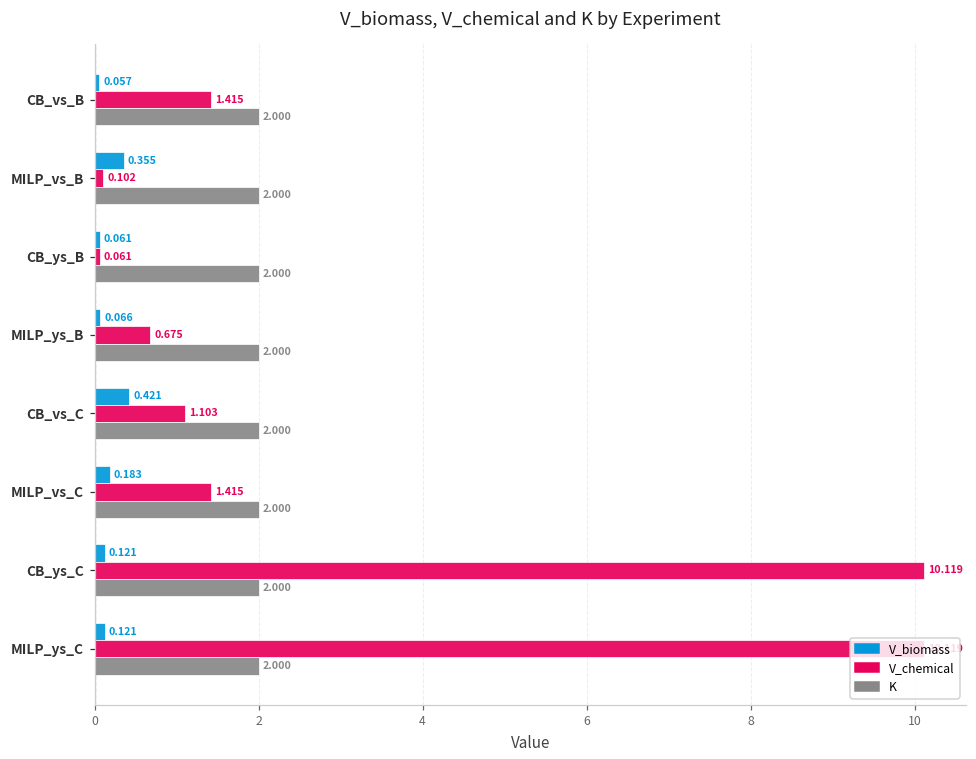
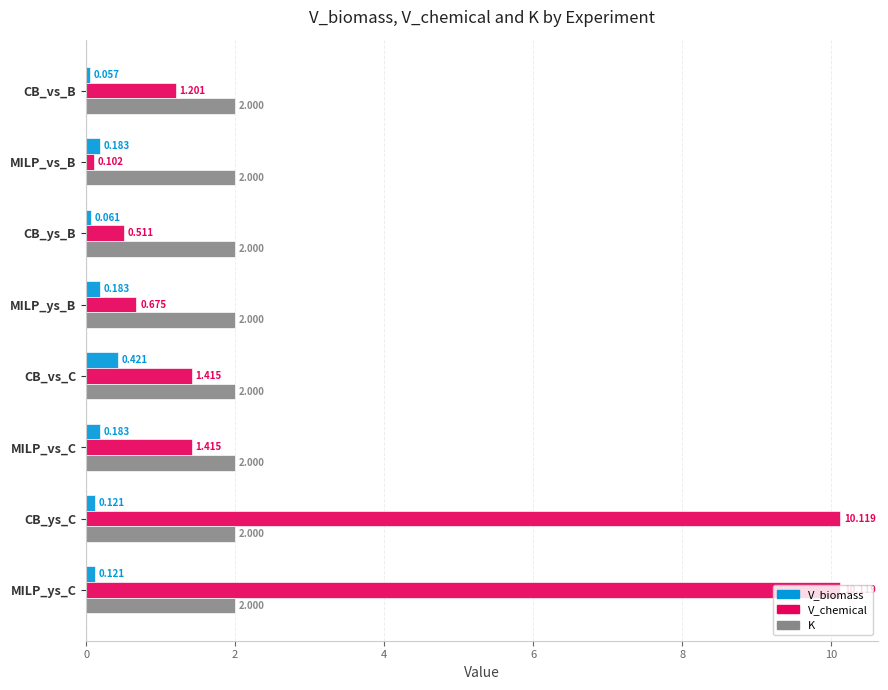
V_chemical, CB_vs_B: 1.415 -> 1.201
V_biomass, MILP_vs_B: 0.355 -> 0.183
V_chemical, CB_ys_B: 0.061 -> 0.511
V_biomass, MILP_ys_B: 0.066 -> 0.183
V_chemical, CB_vs_C: 1.103 -> 1.415
